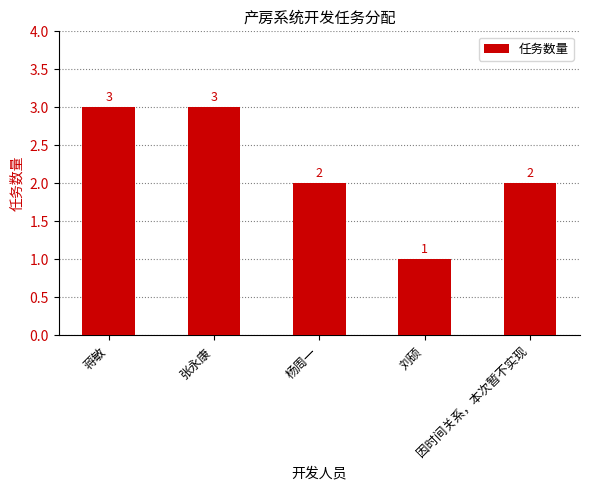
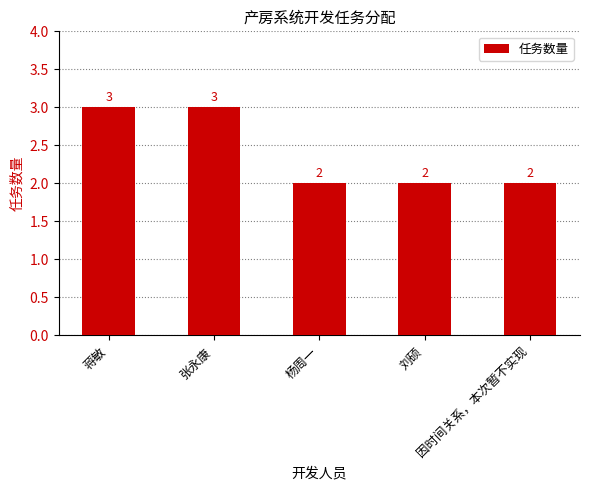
刘硕: 1 -> 2
